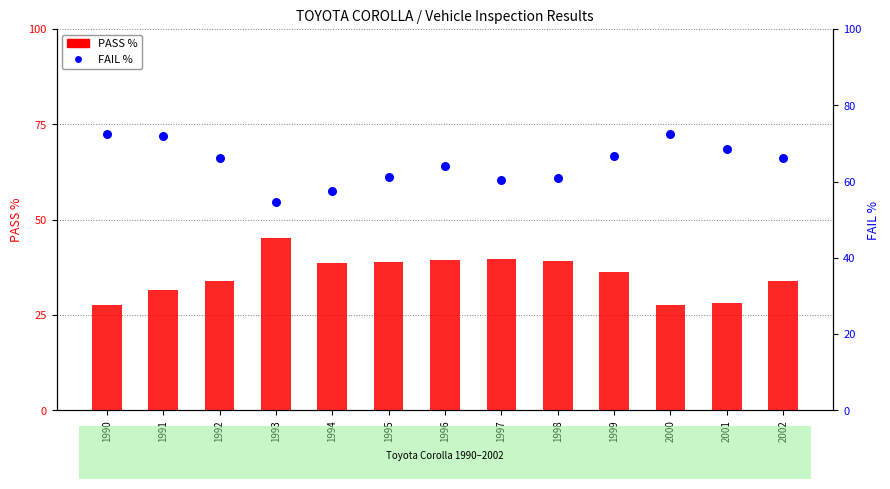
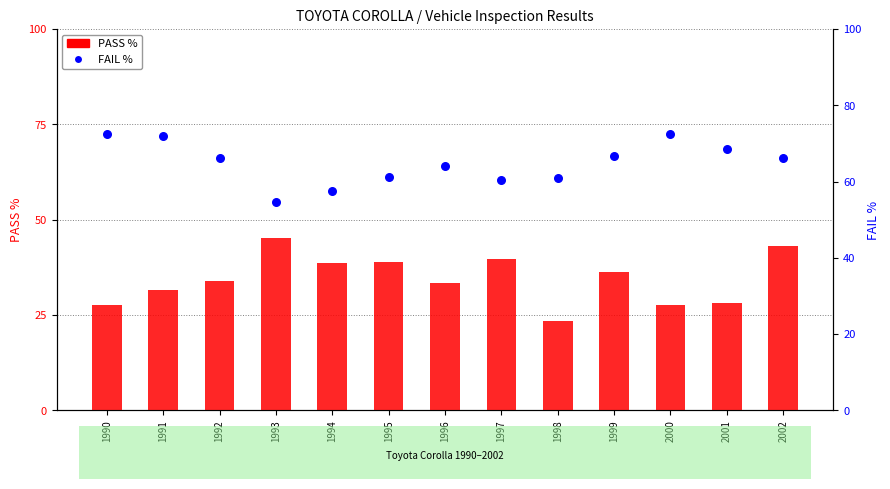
PASS %, 1996: 39 -> 34
PASS %, 1998: 39 -> 23
PASS %, 2002: 34 -> 43
